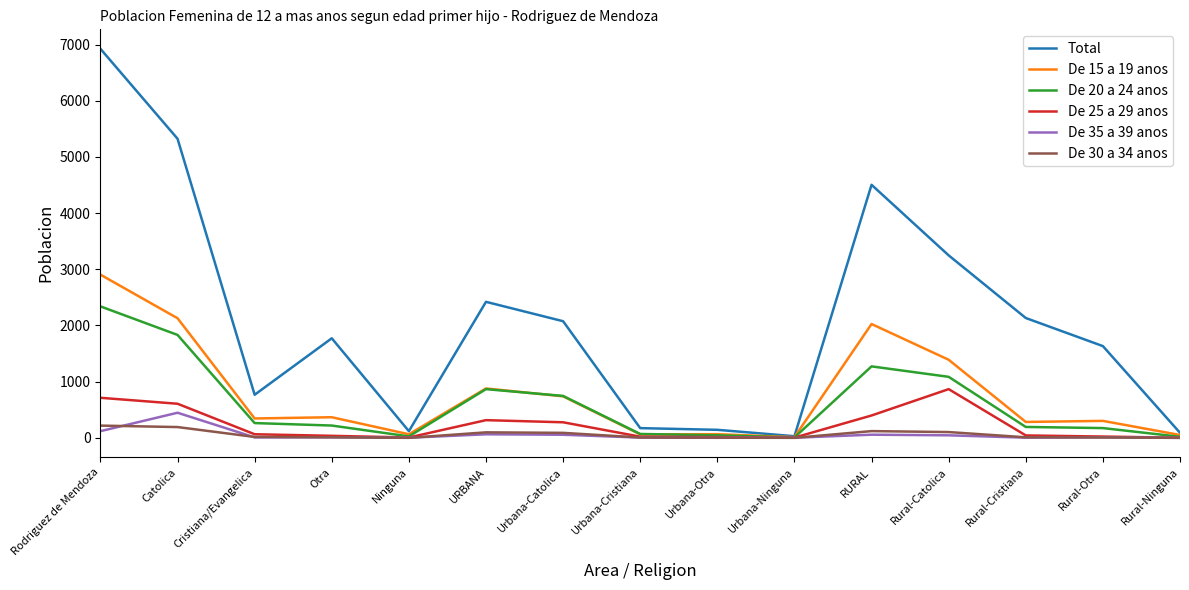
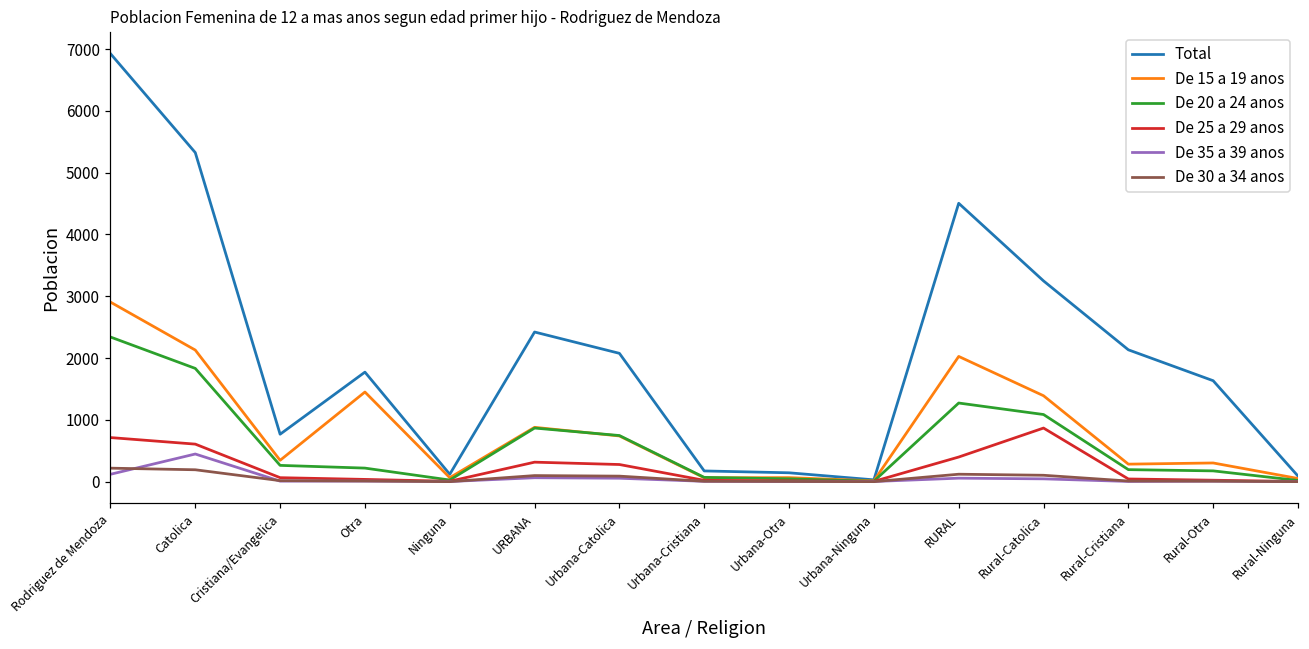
De 15 a 19 anos, Otra: 400 -> 1500
